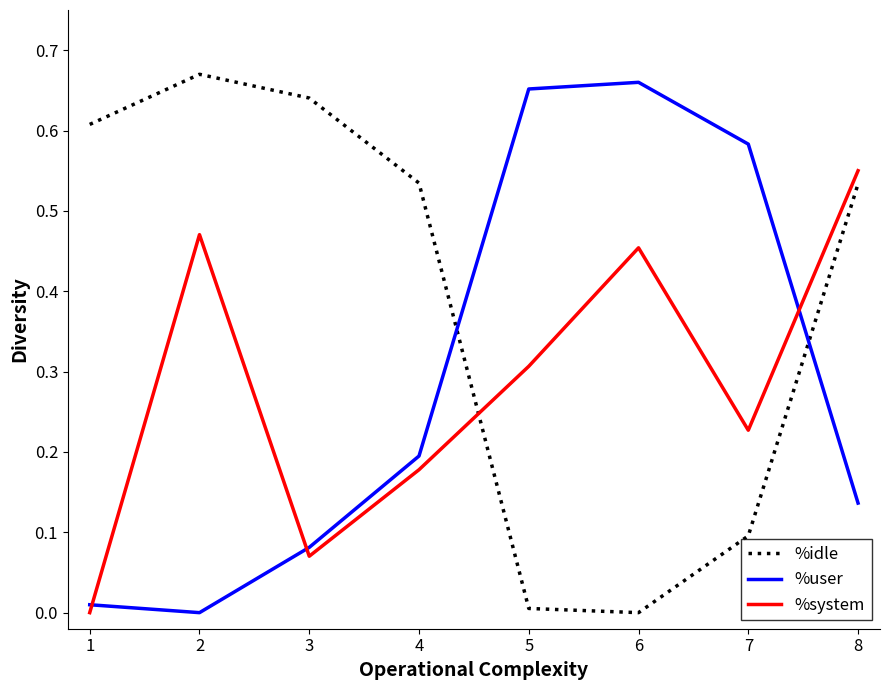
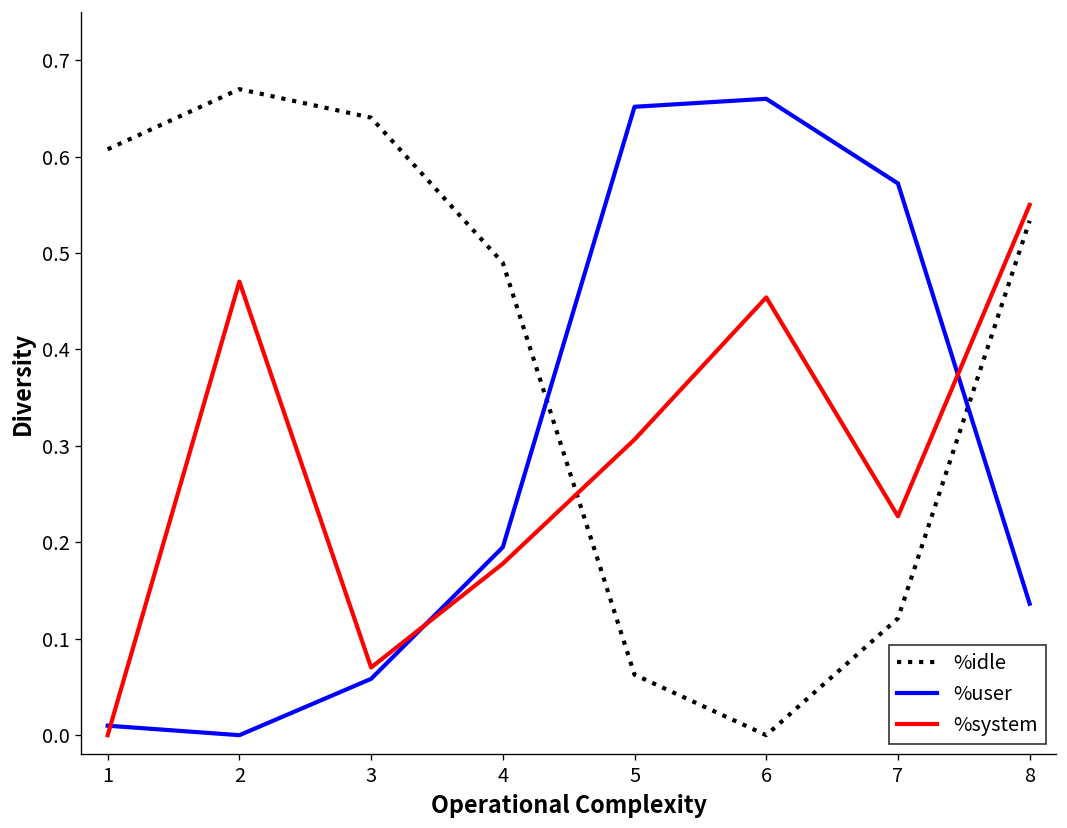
%user, 3: 0.08 -> 0.06
%idle, 4: 0.53 -> 0.49
%idle, 5: 0.01 -> 0.06
%idle, 7: 0.10 -> 0.12
%user, 7: 0.58 -> 0.57
